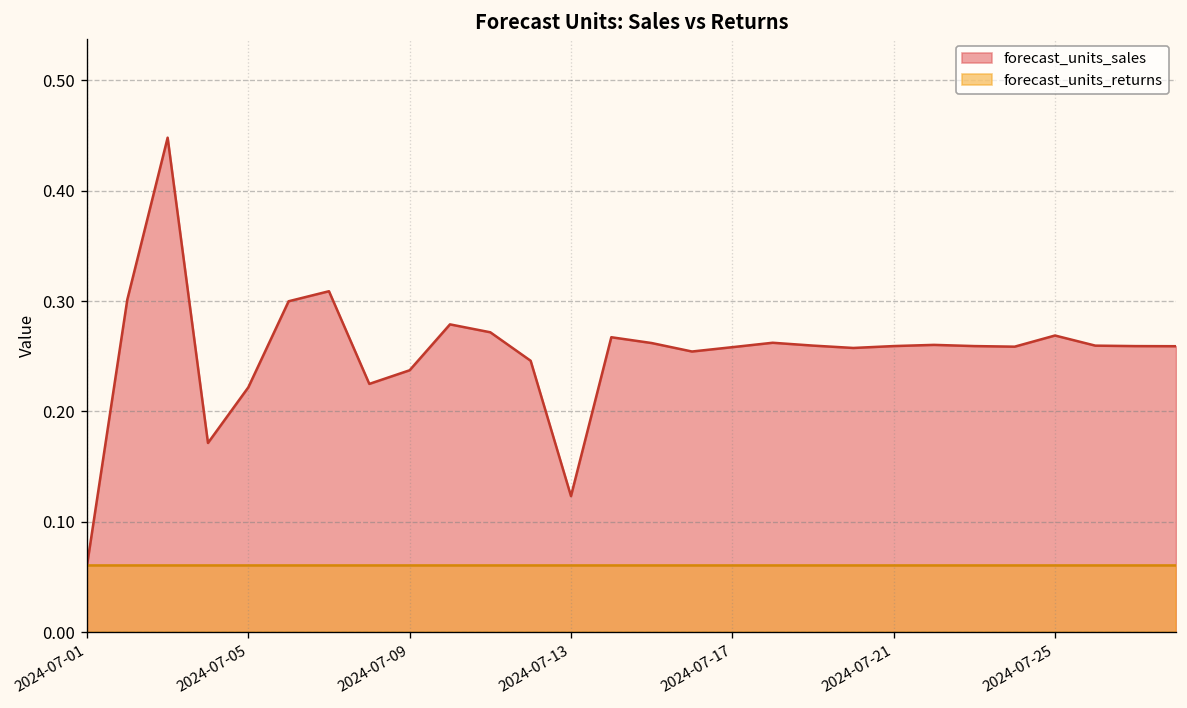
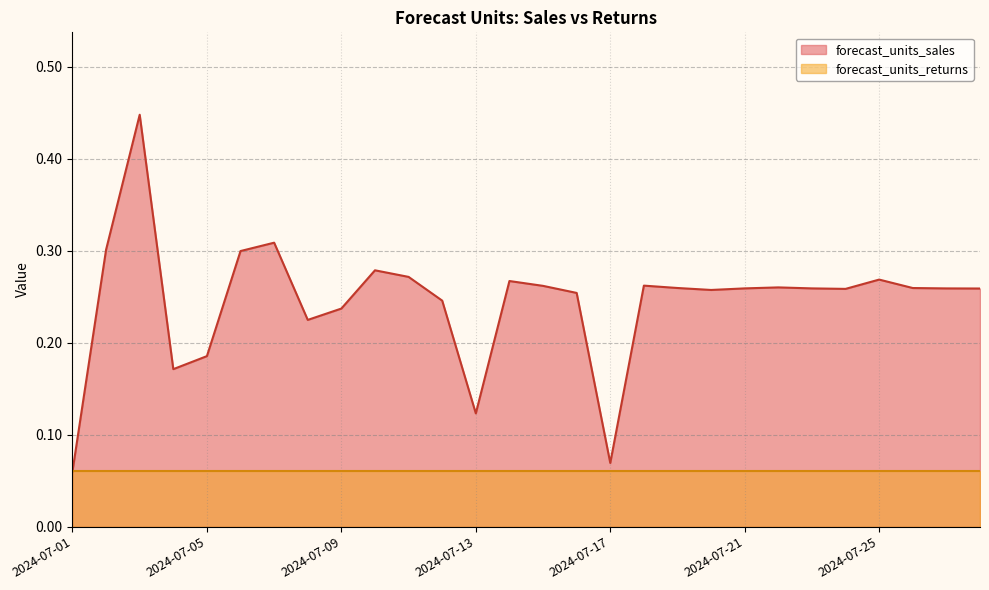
forecast_units_sales, 2024-07-05: 0.22 -> 0.19
forecast_units_sales, 2024-07-17: 0.26 -> 0.07
